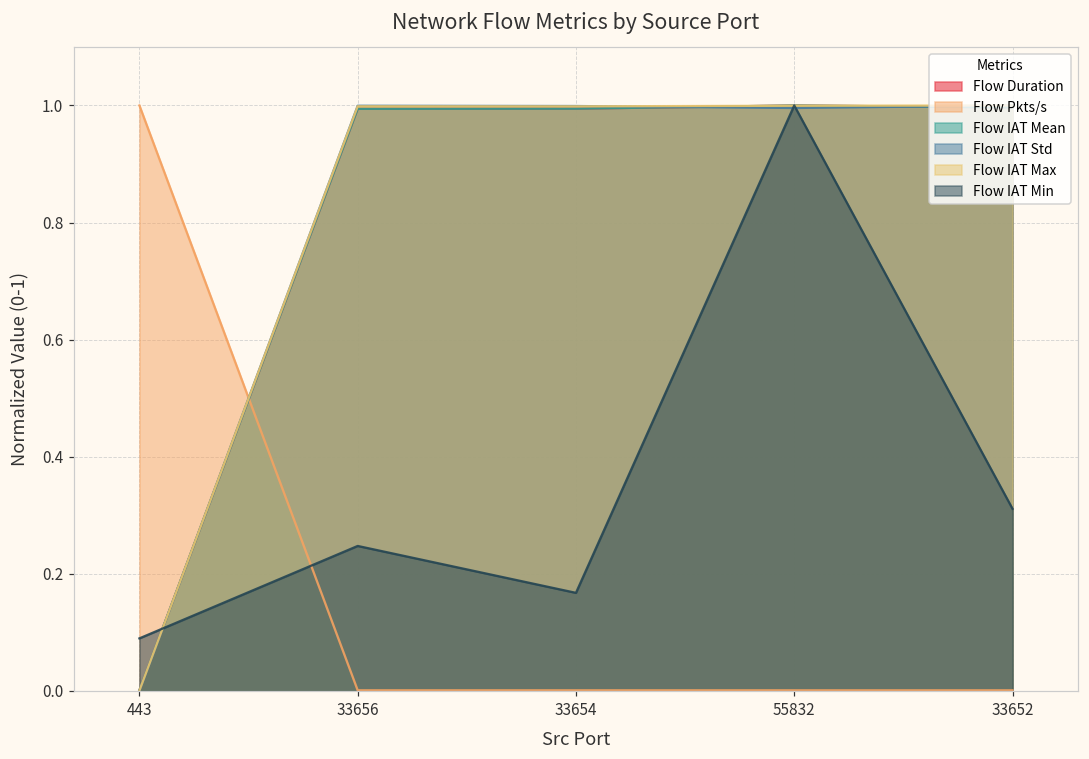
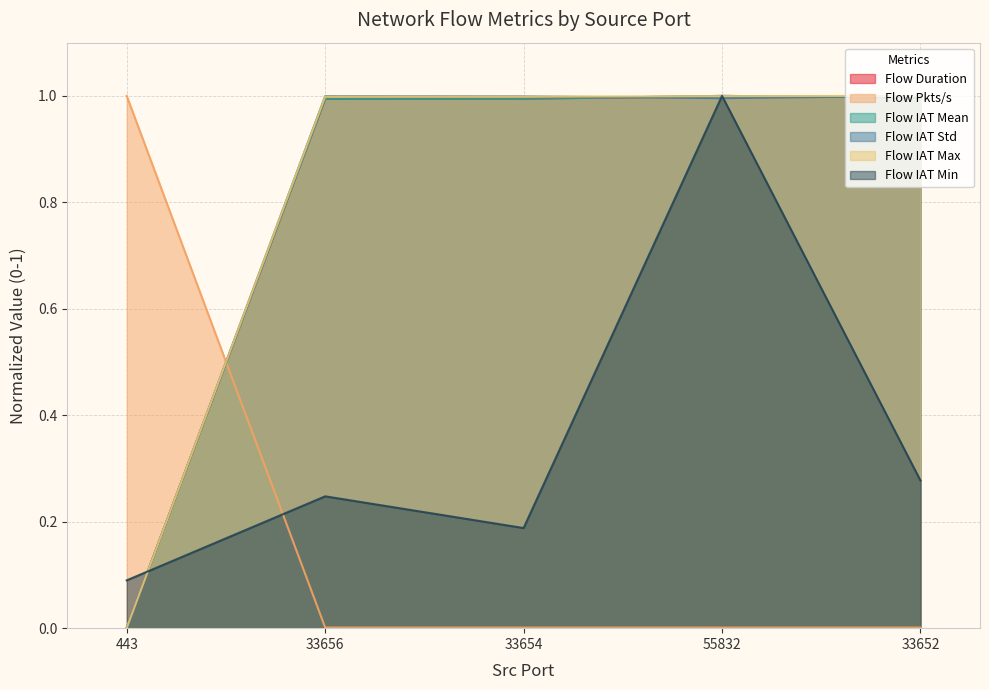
Flow IAT Min, 33654: 0.17 -> 0.19
Flow IAT Min, 33652: 0.31 -> 0.28
